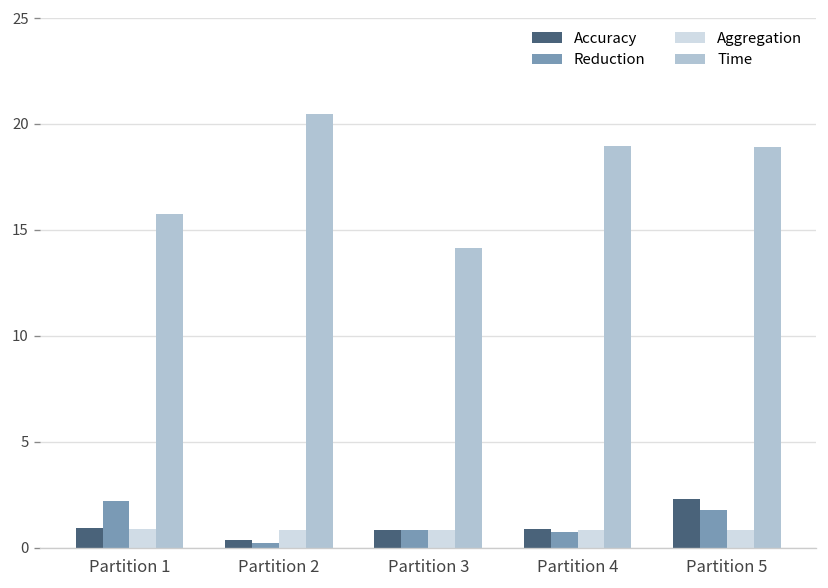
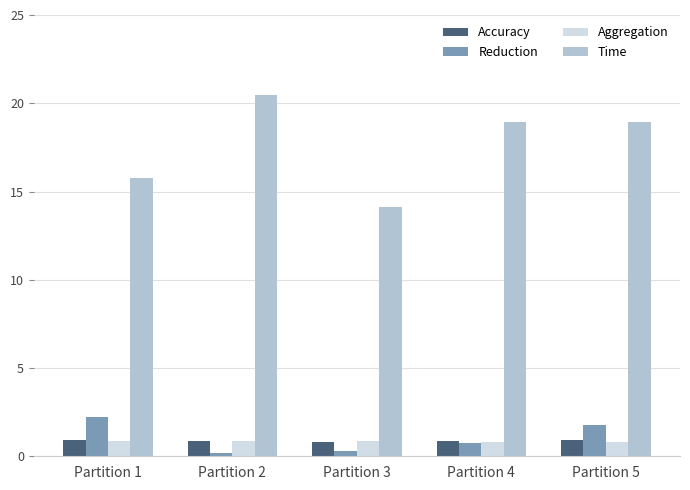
Accuracy, Partition 2: 0.4 -> 0.9
Reduction, Partition 3: 0.9 -> 0.3
Accuracy, Partition 5: 2.3 -> 0.9
